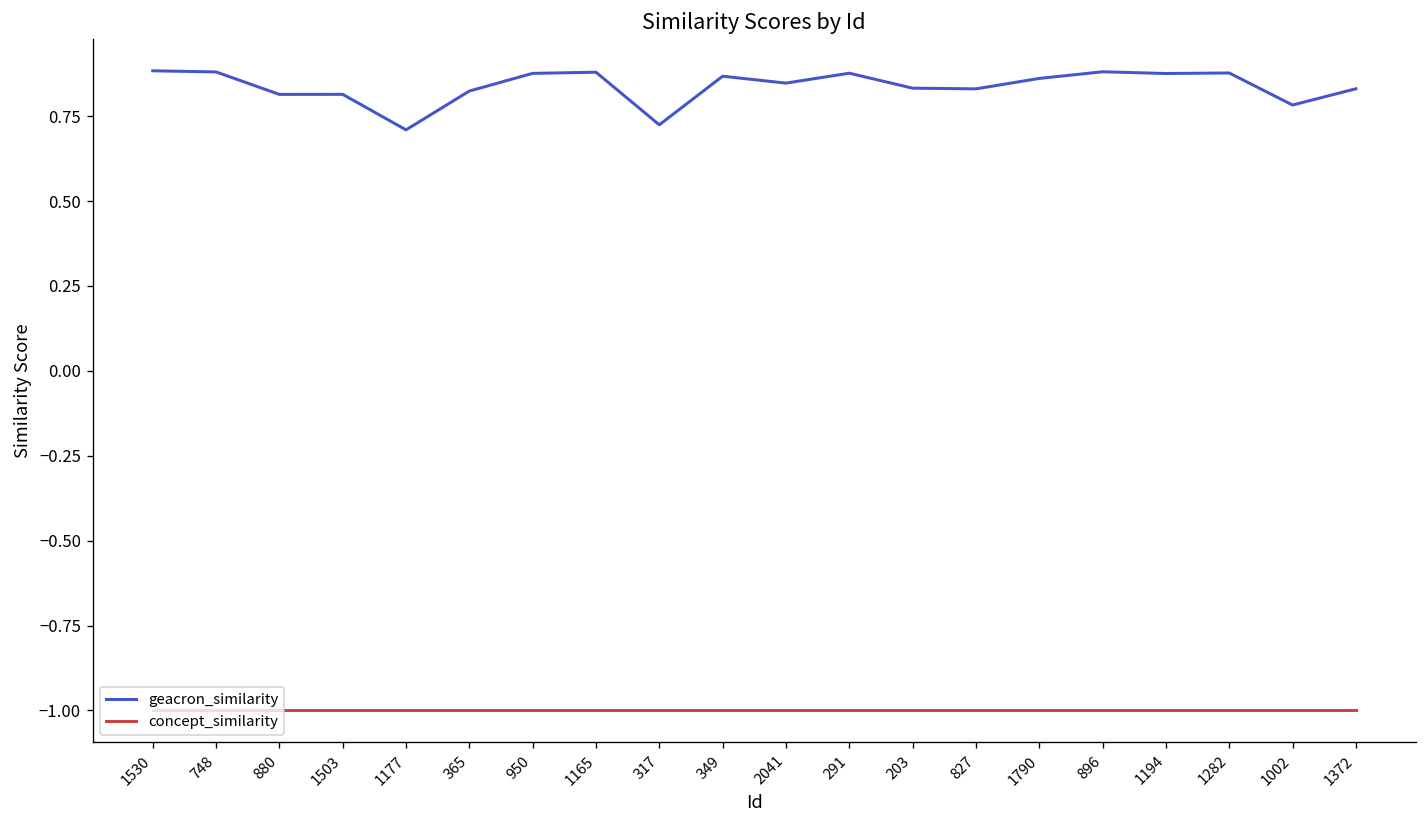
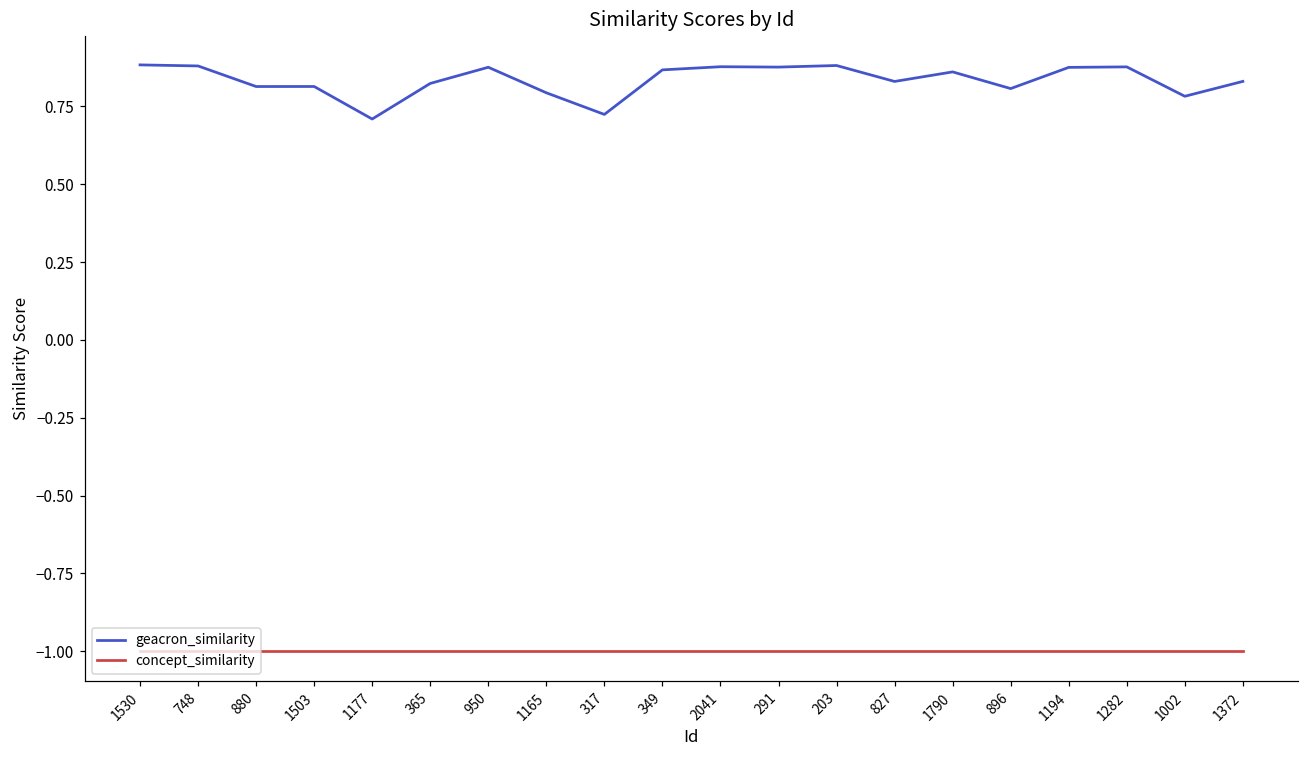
geacron_similarity, 1165: 0.88 -> 0.79
geacron_similarity, 2041: 0.85 -> 0.88
geacron_similarity, 203: 0.83 -> 0.88
geacron_similarity, 896: 0.88 -> 0.81
